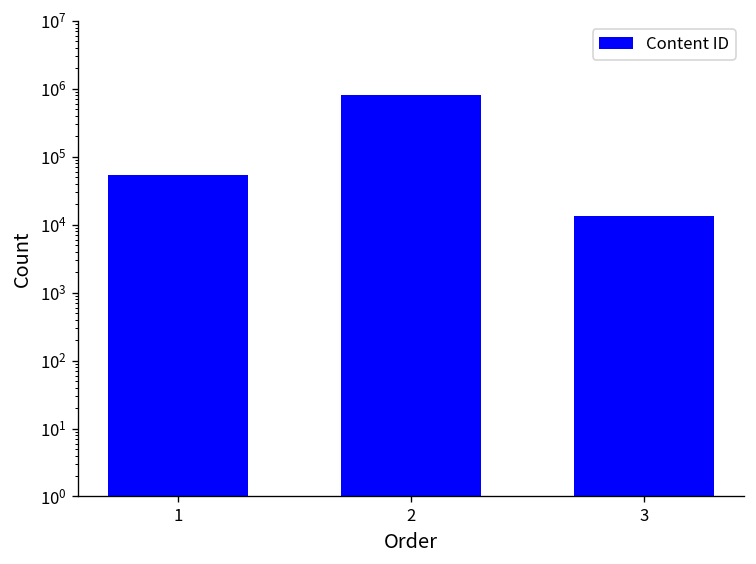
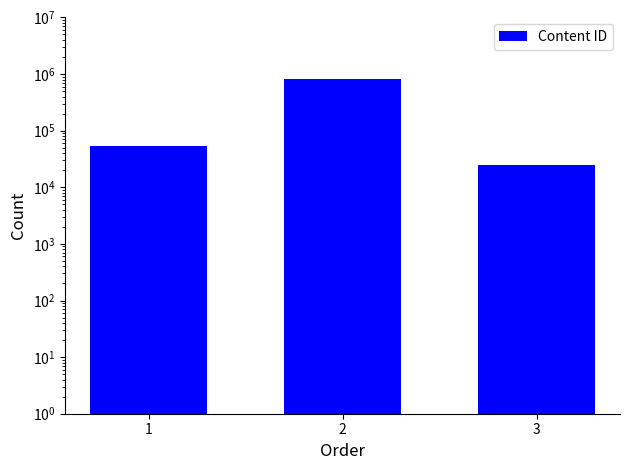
3: 14000 -> 30000
